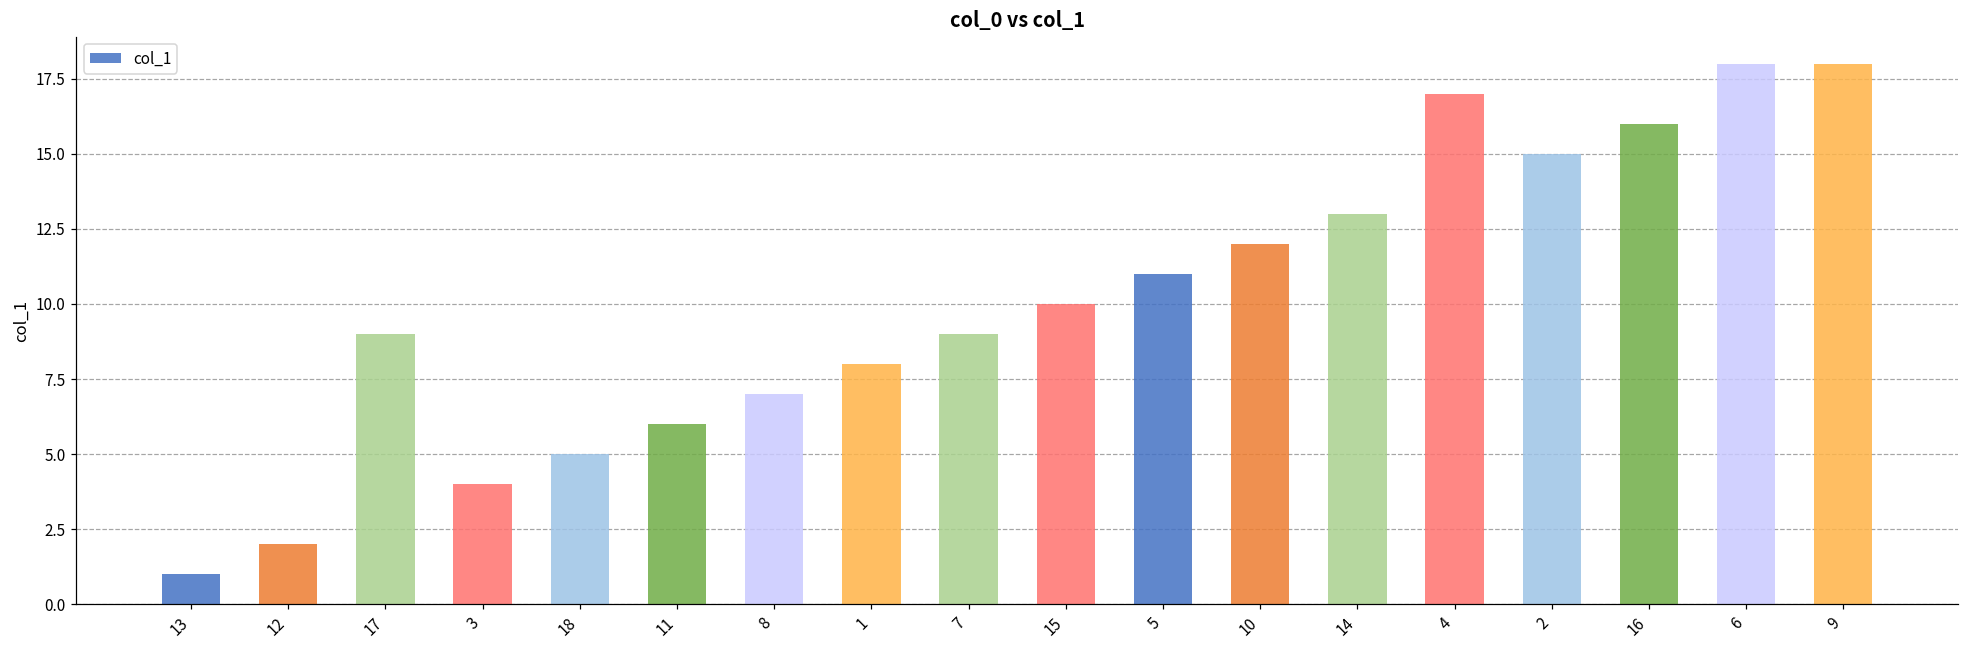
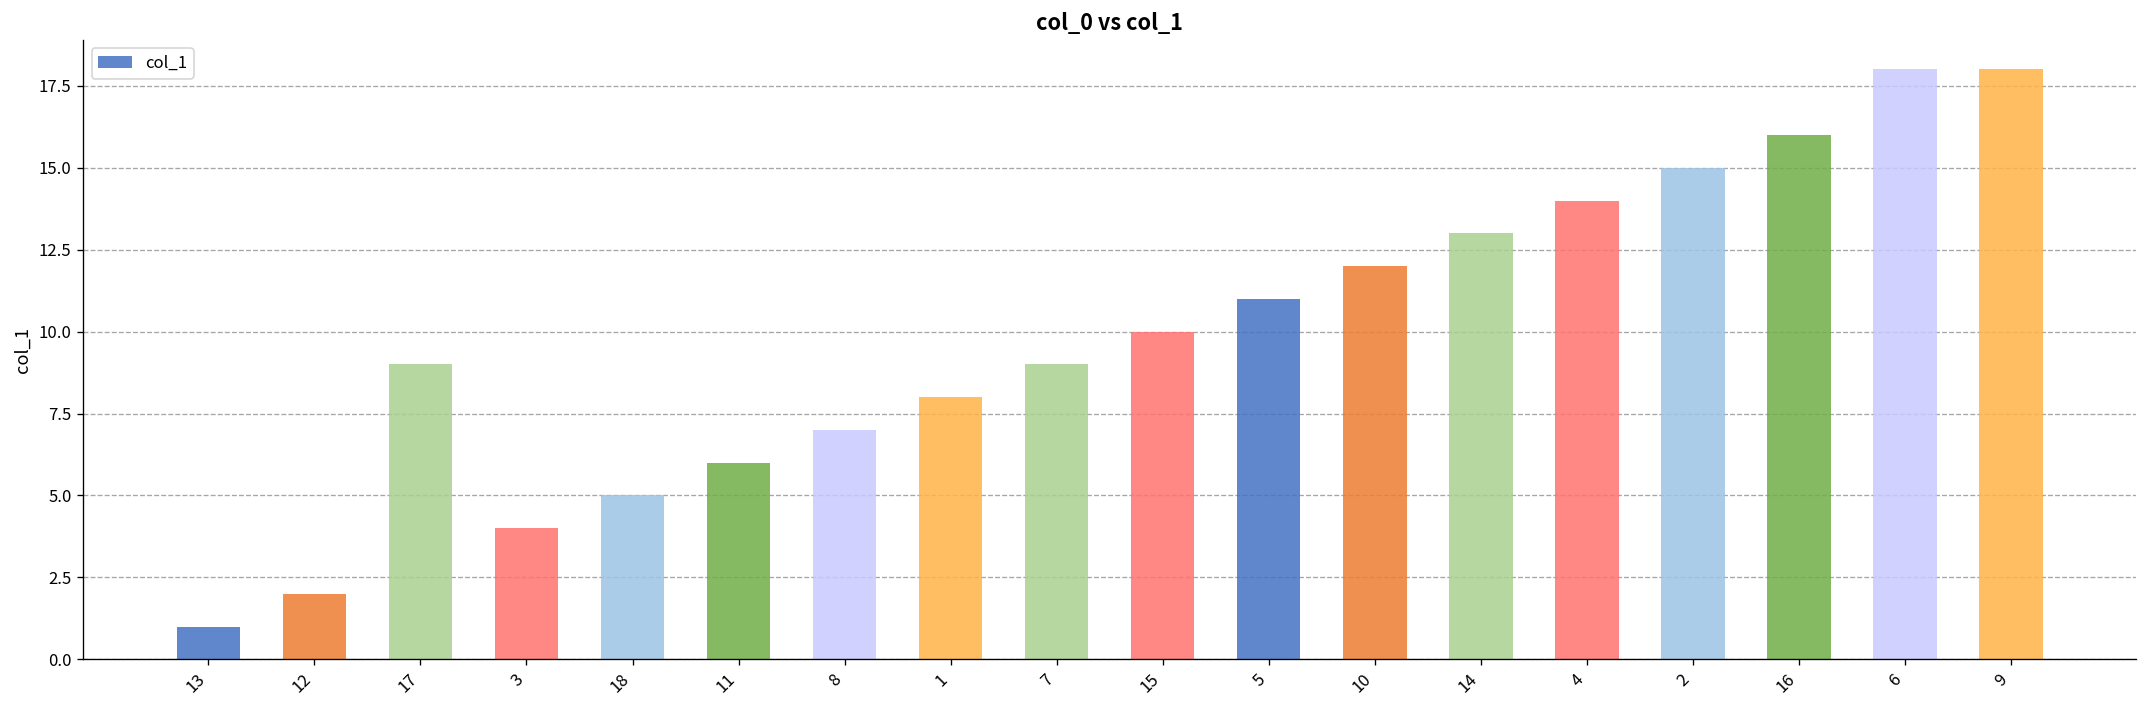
4: 17 -> 14
